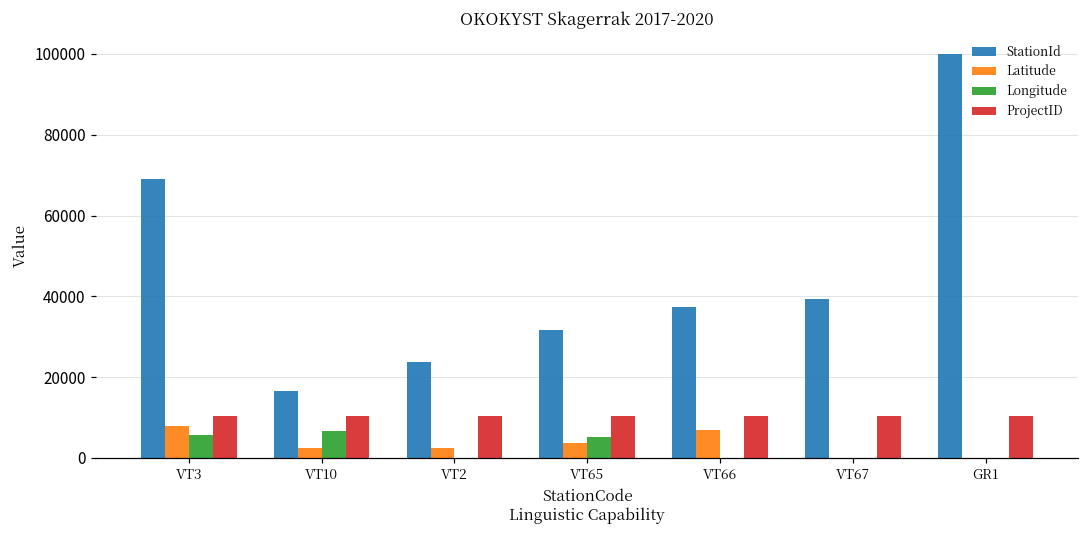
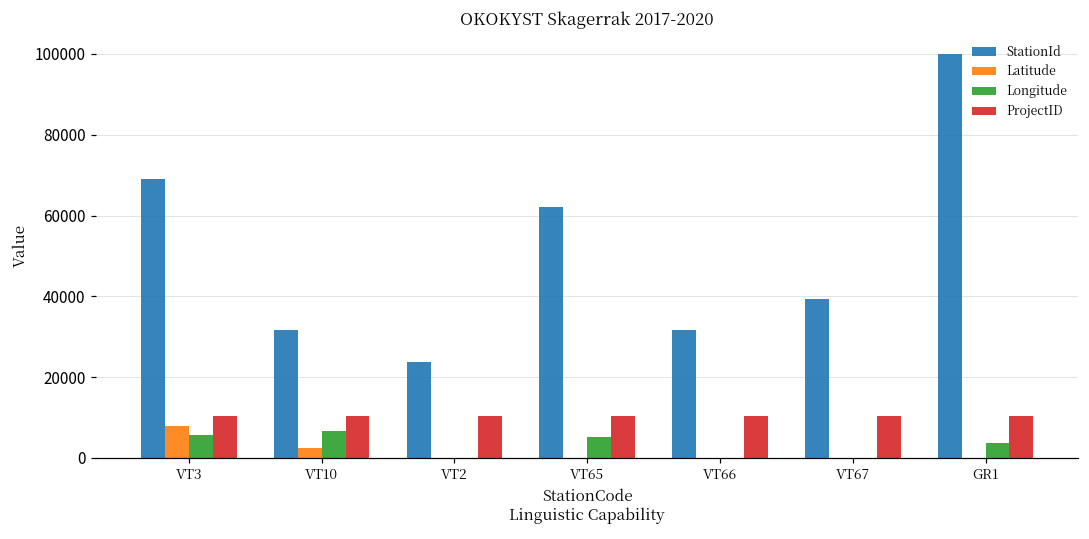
StationId, VT10: 16000 -> 32000
Latitude, VT2: 2000 -> 0
StationId, VT65: 32000 -> 62000
Latitude, VT65: 4000 -> 0
StationId, VT66: 37000 -> 32000
Latitude, VT66: 7000 -> 0
Longitude, GR1: 0 -> 4000
